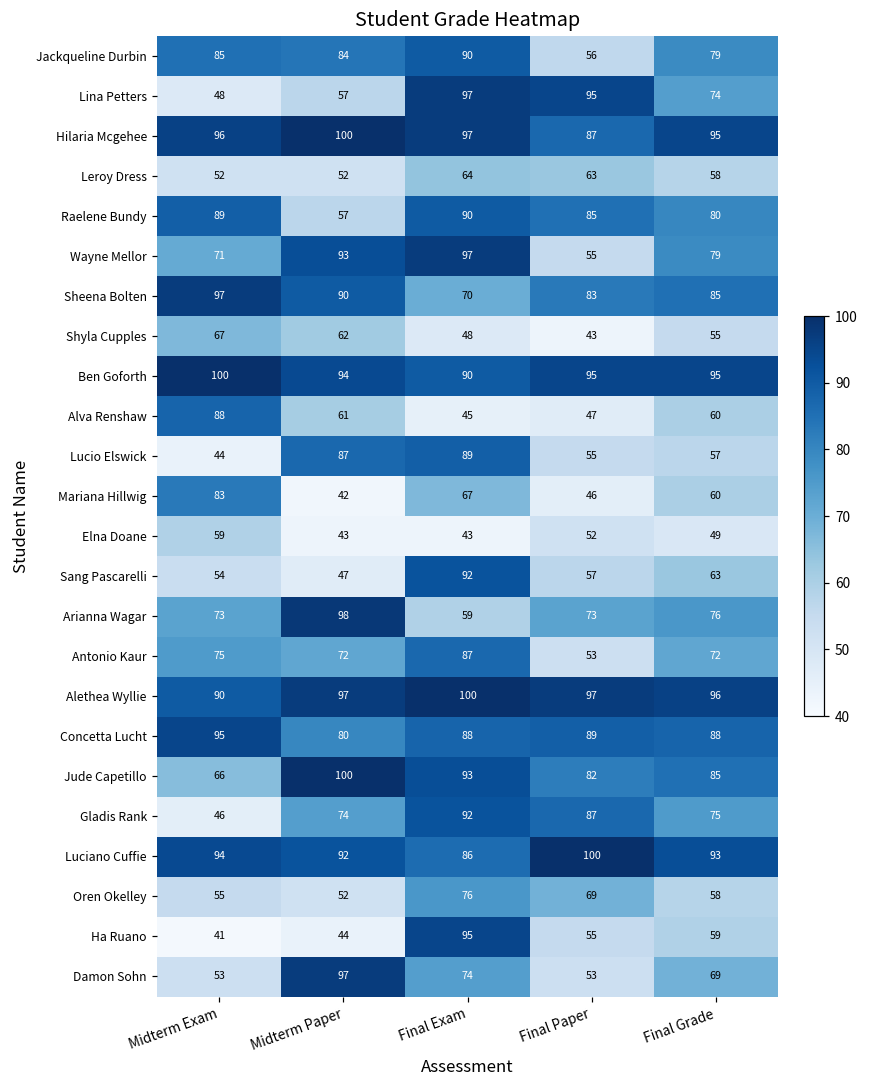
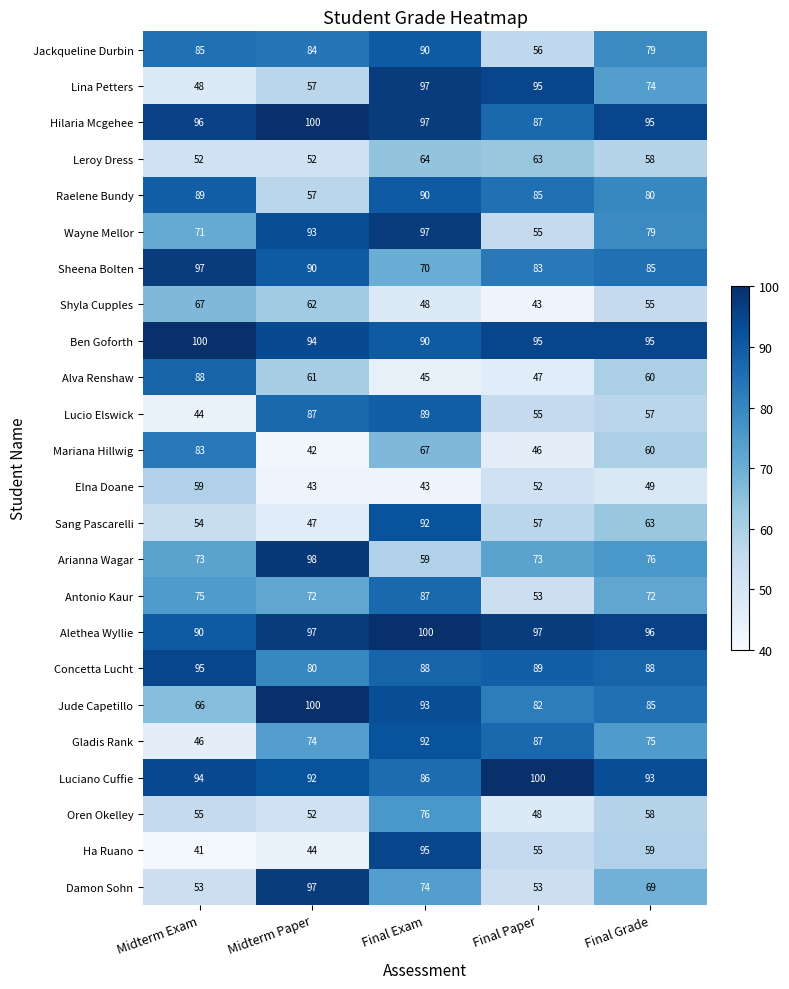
Oren Okelley, Final Paper: 69 -> 48
